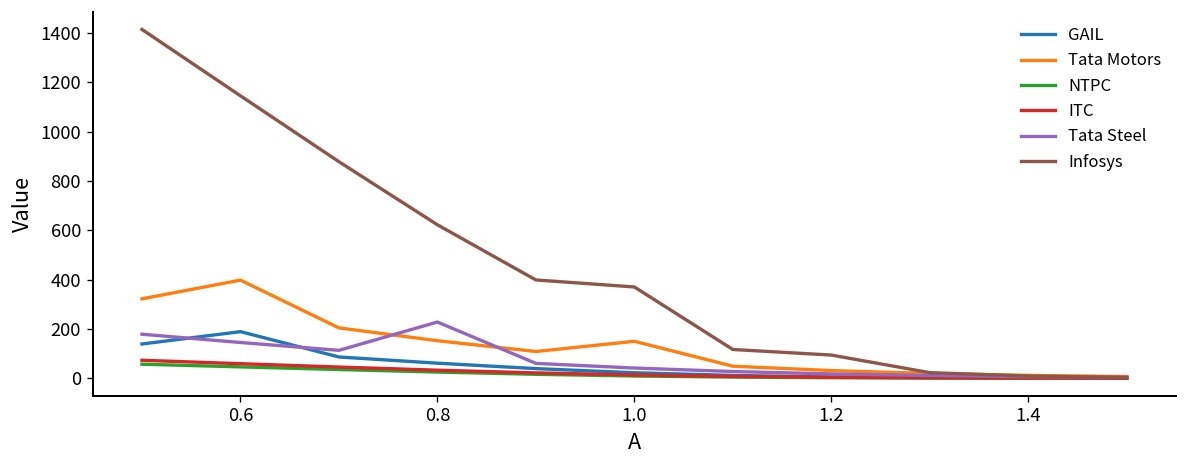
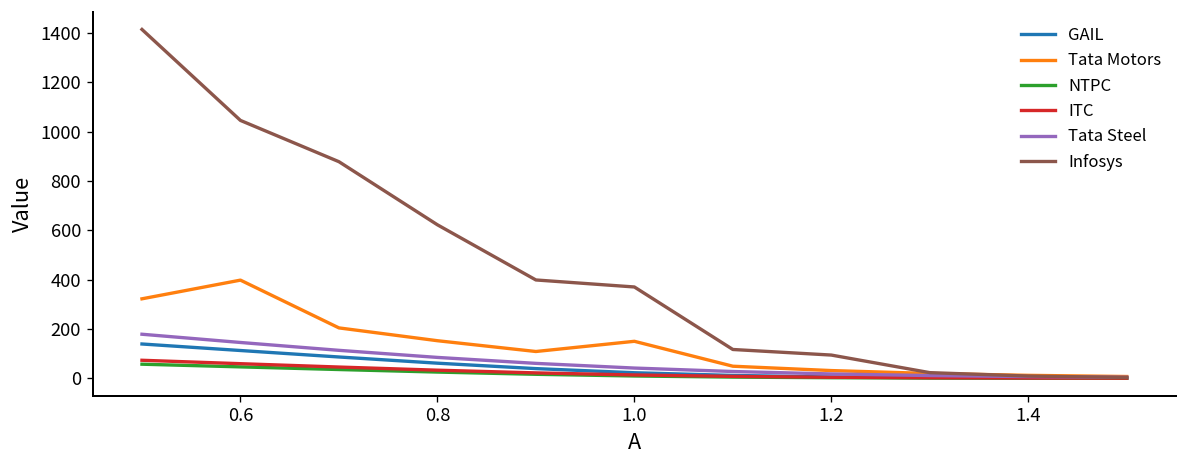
GAIL, 0.6: 190 -> 110
Infosys, 0.6: 1150 -> 1050
Tata Steel, 0.8: 230 -> 80
